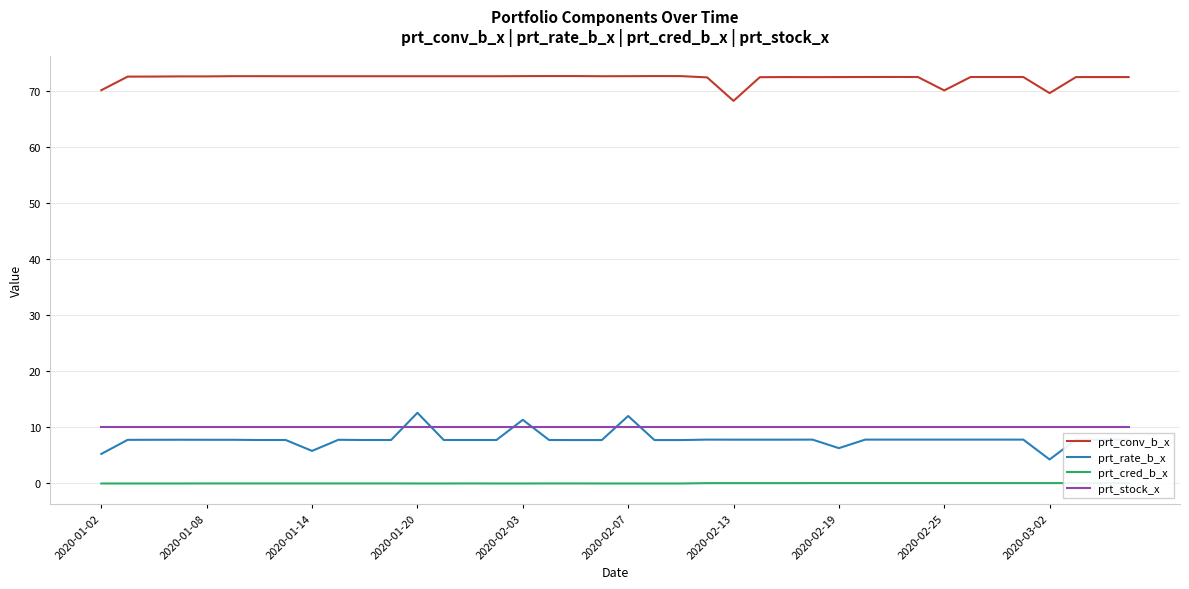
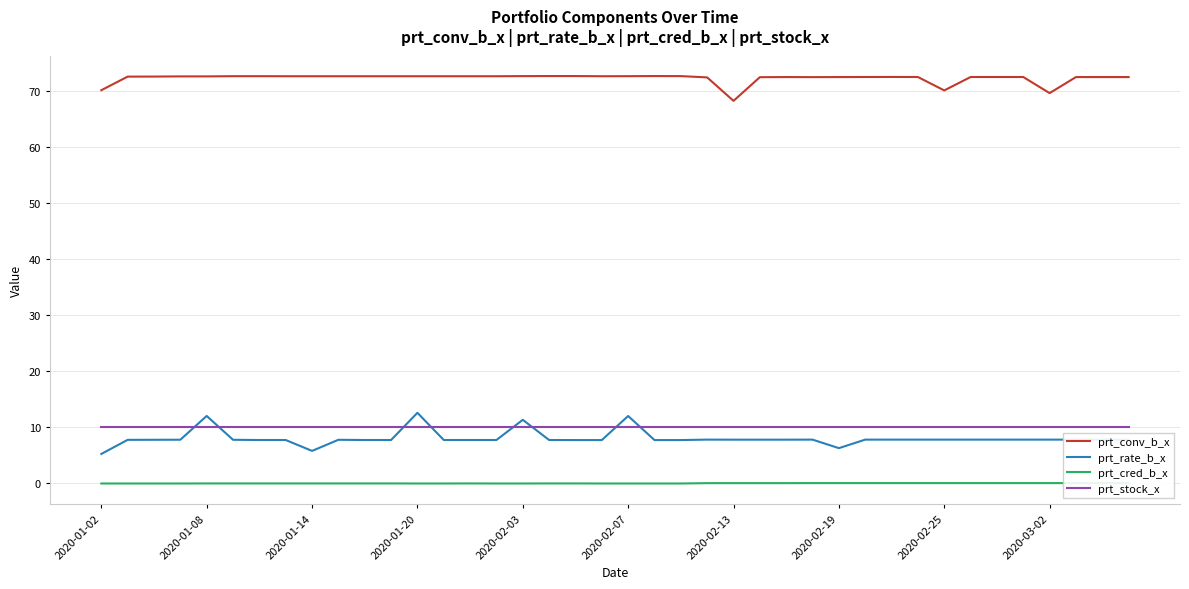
prt_rate_b_x, 2020-01-08: 8 -> 12
prt_rate_b_x, 2020-03-02: 4 -> 8
